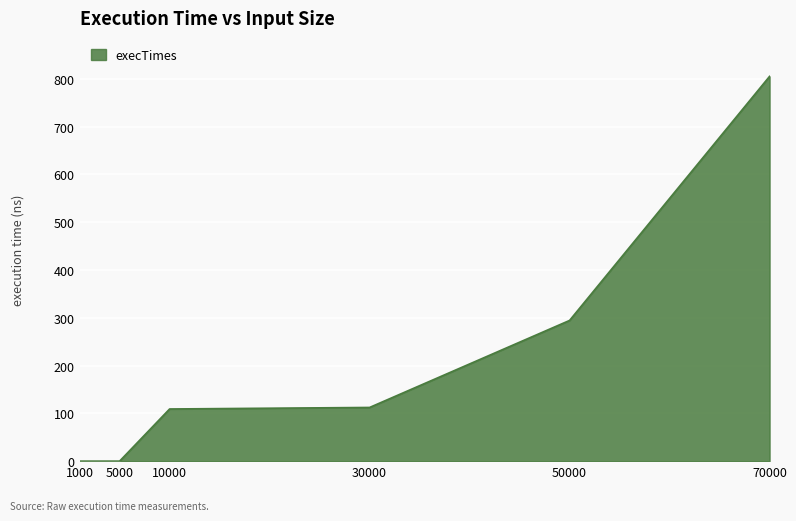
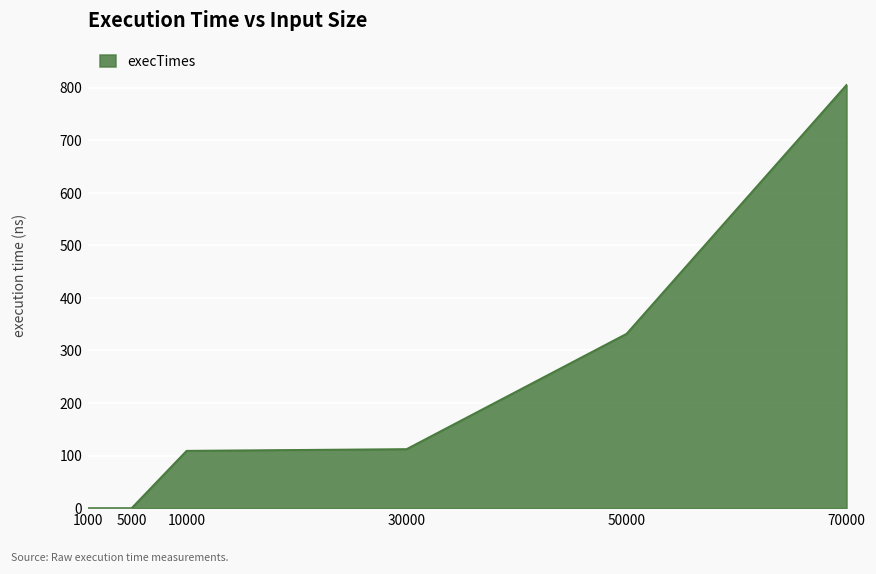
50000: 290 -> 330
